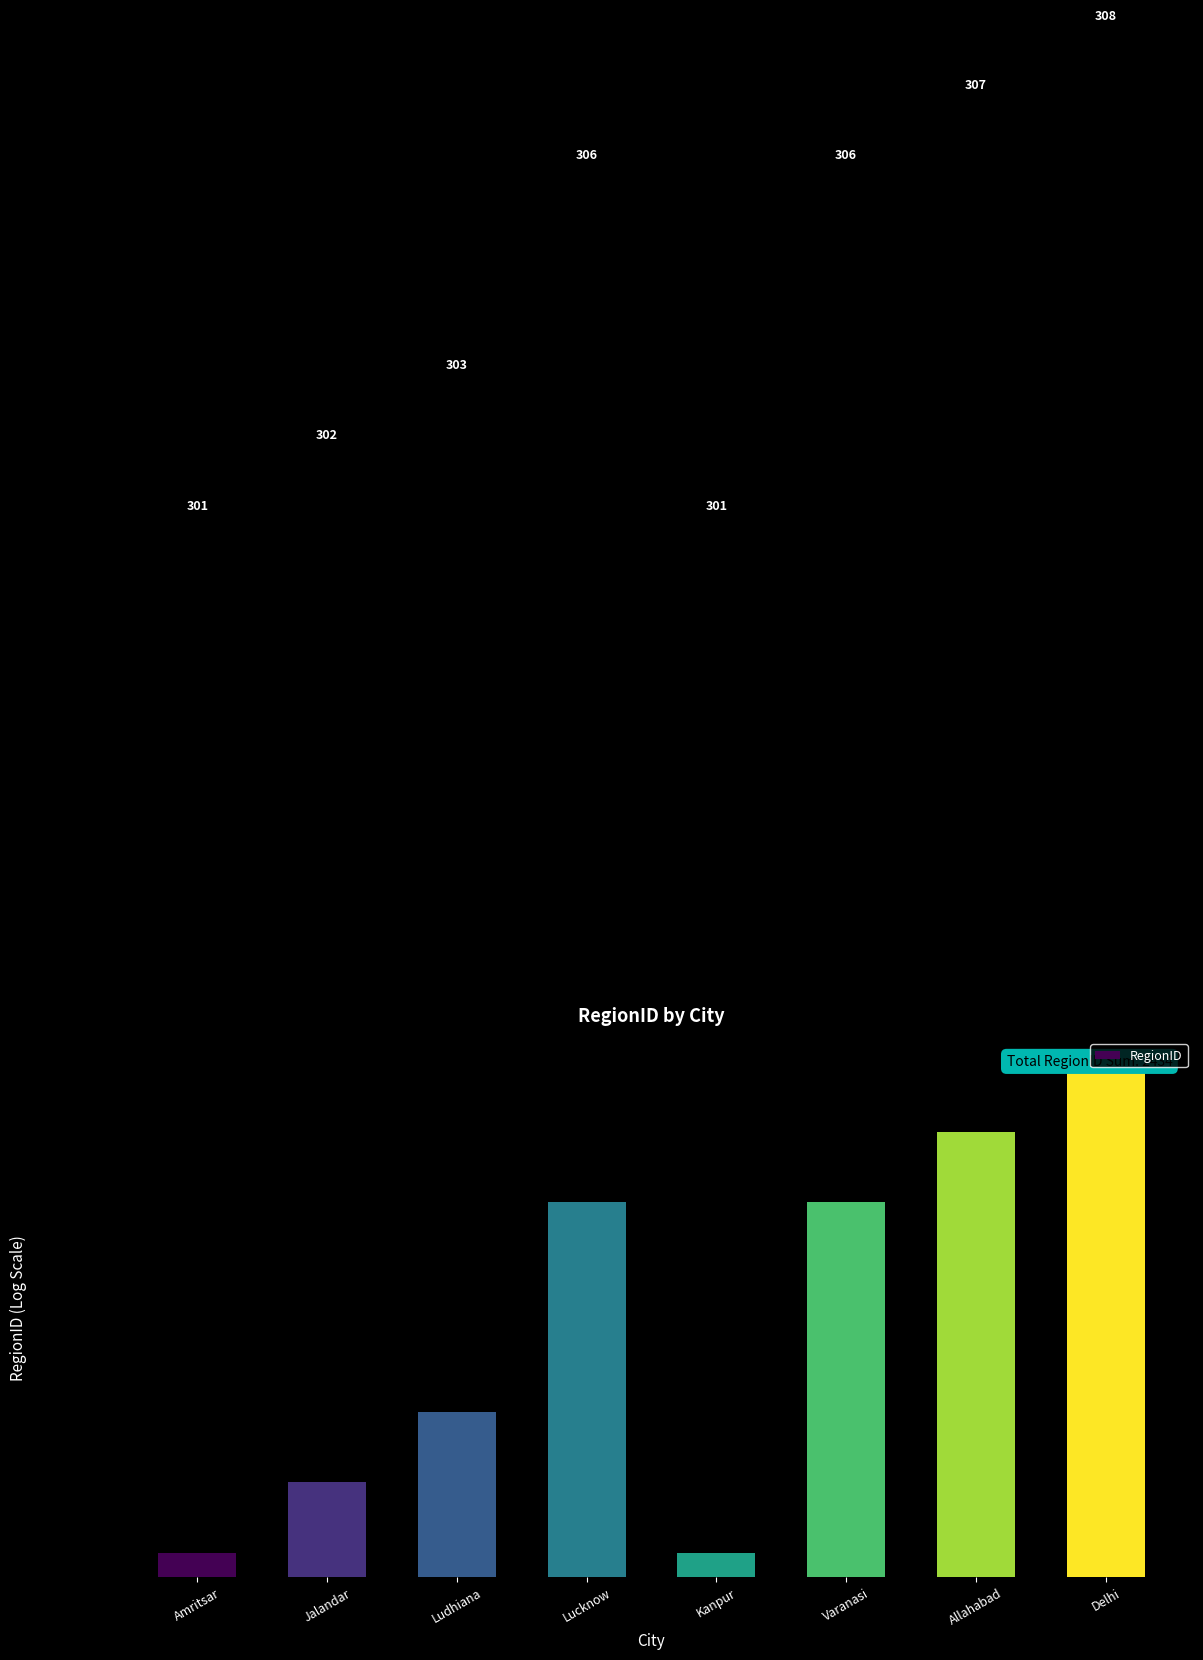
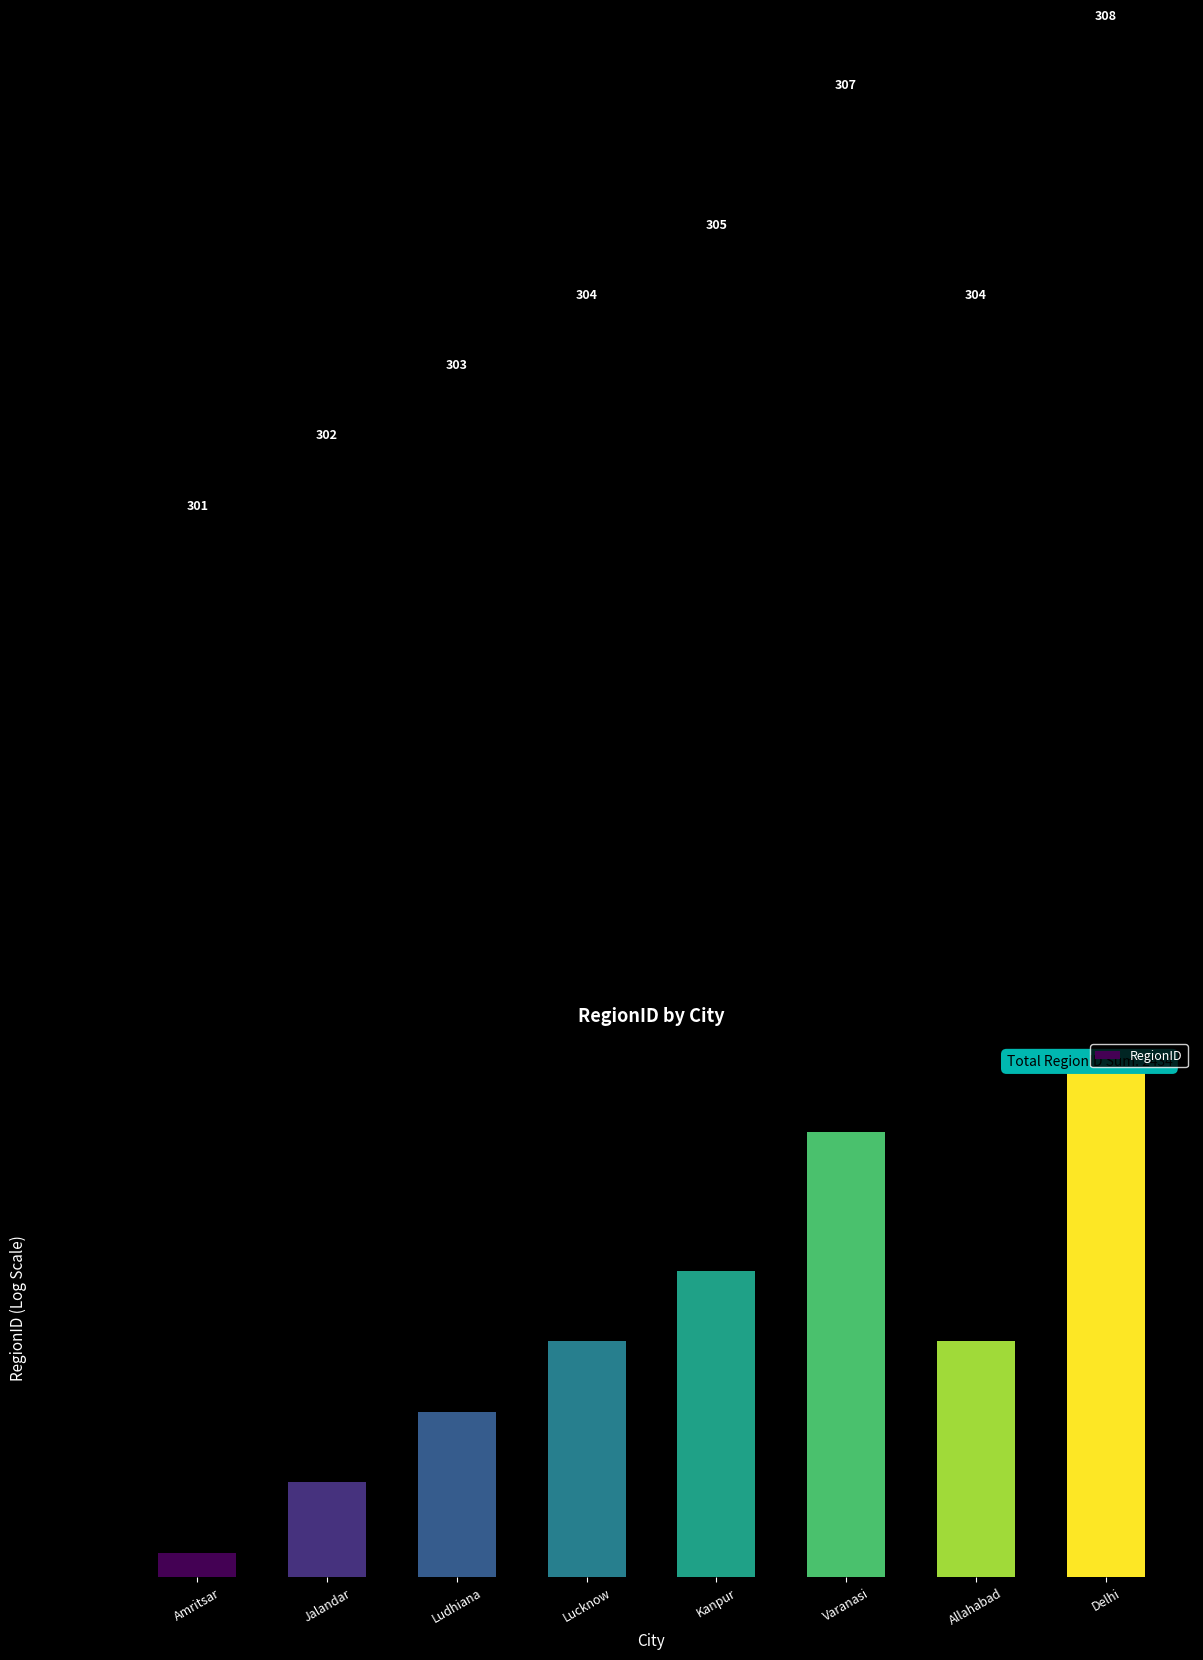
Lucknow: 306 -> 304
Kanpur: 301 -> 305
Varanasi: 306 -> 307
Allahabad: 307 -> 304
